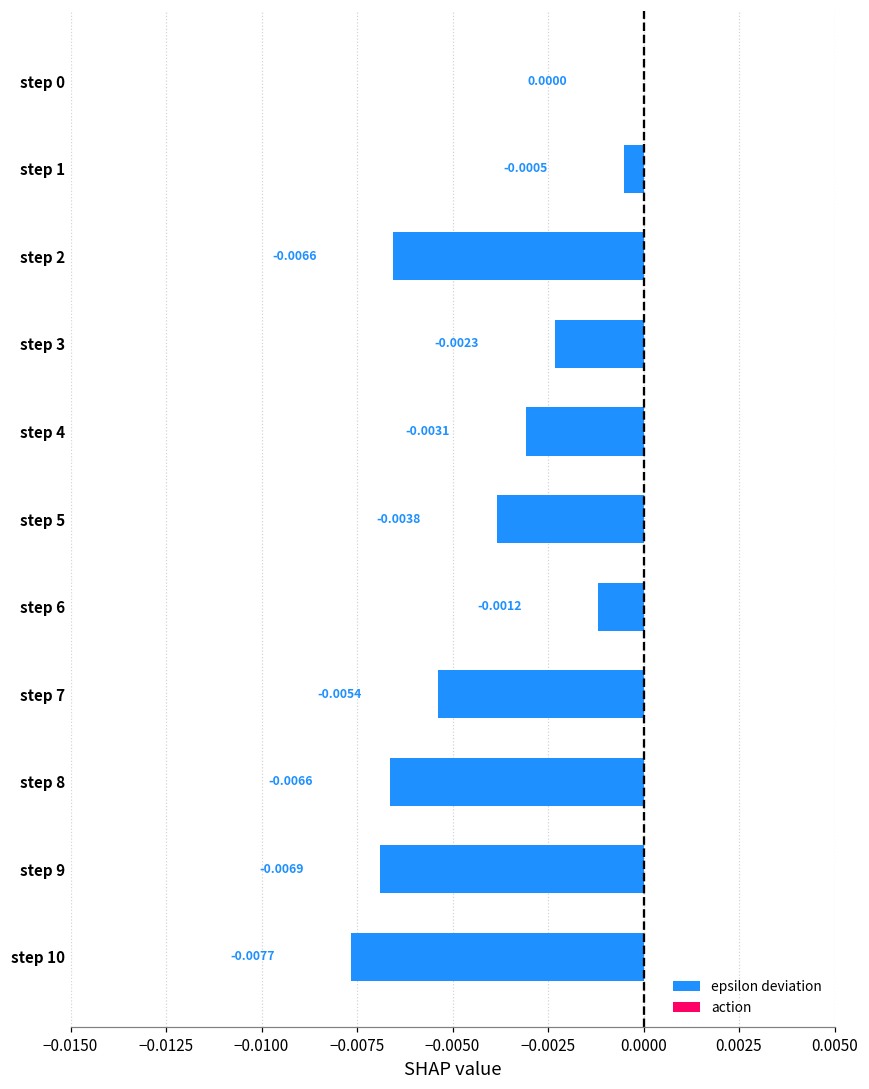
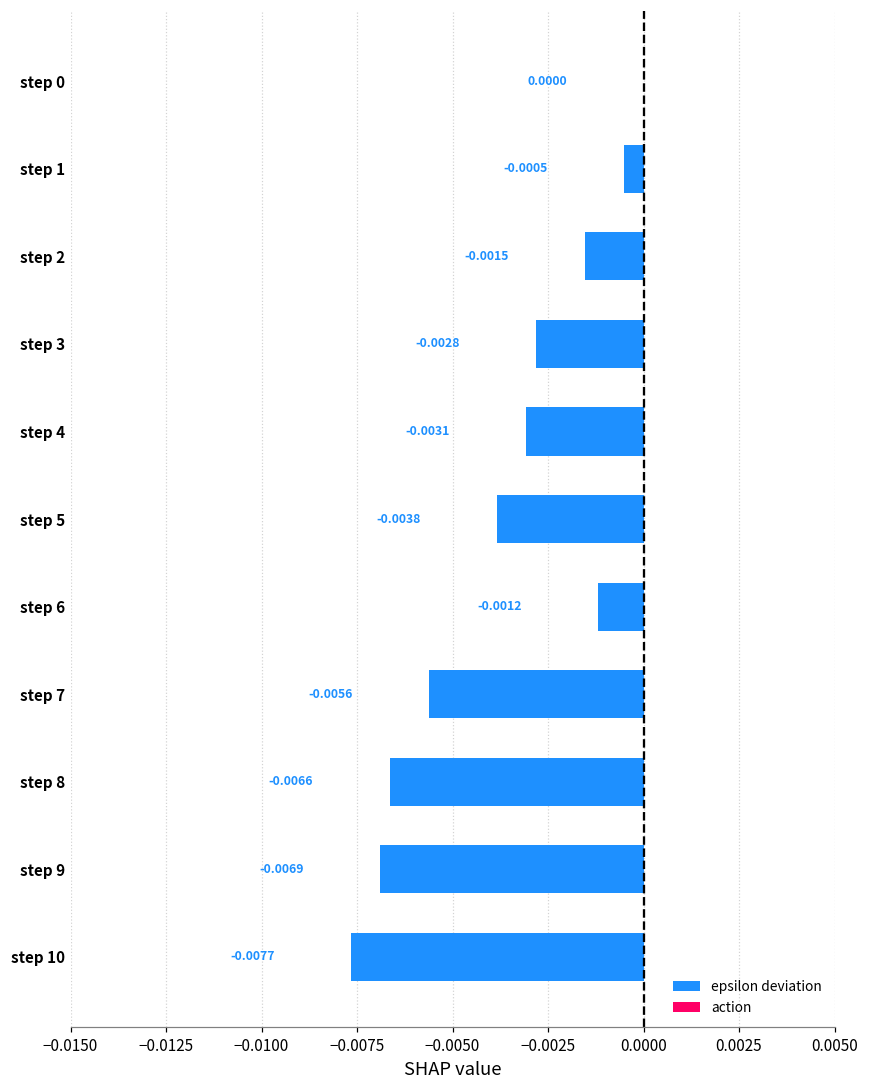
epsilon deviation, step 2: -0.0066 -> -0.0015
epsilon deviation, step 3: -0.0023 -> -0.0028
epsilon deviation, step 7: -0.0054 -> -0.0056
